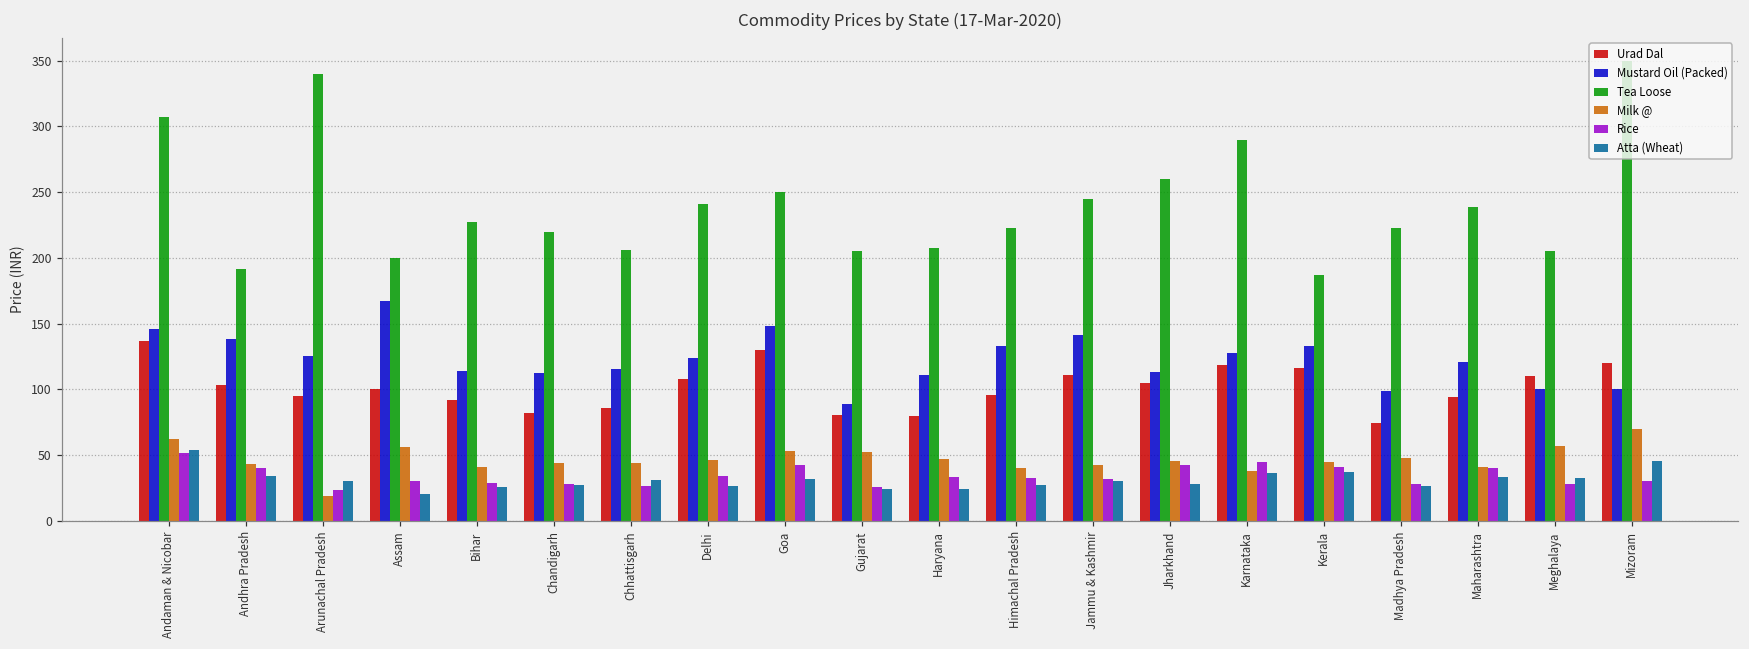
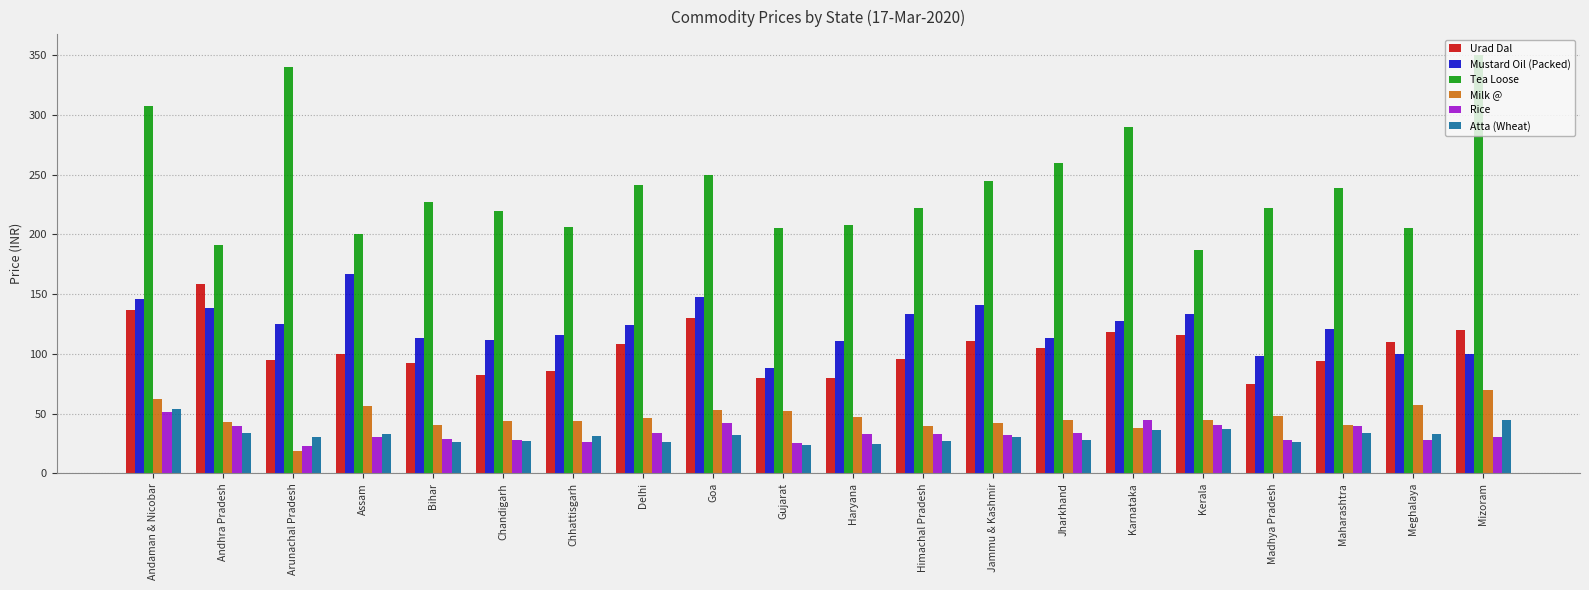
Urad Dal, Andhra Pradesh: 103 -> 158
Atta (Wheat), Assam: 20 -> 33
Rice, Jharkhand: 42 -> 34
